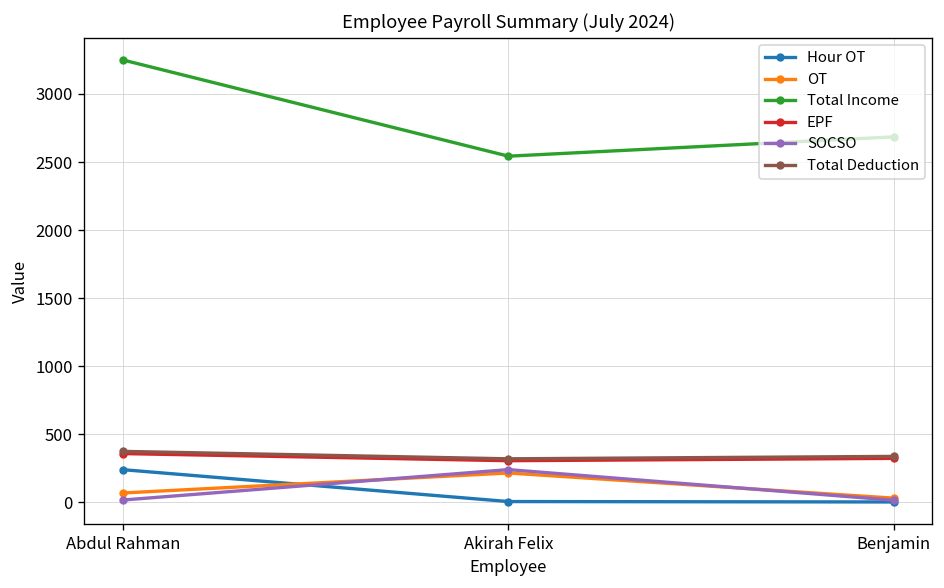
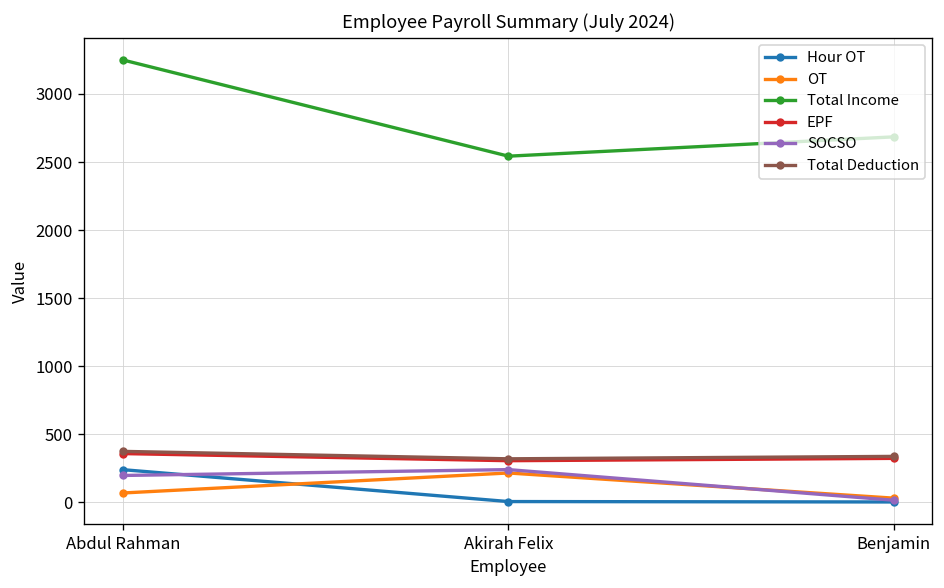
SOCSO, Abdul Rahman: 20 -> 200
